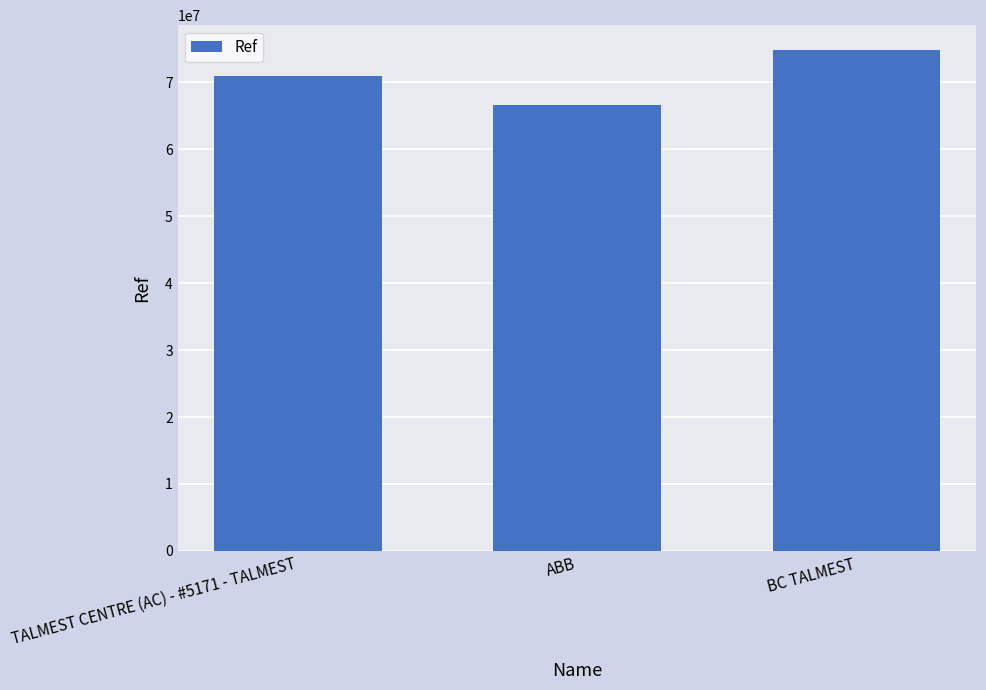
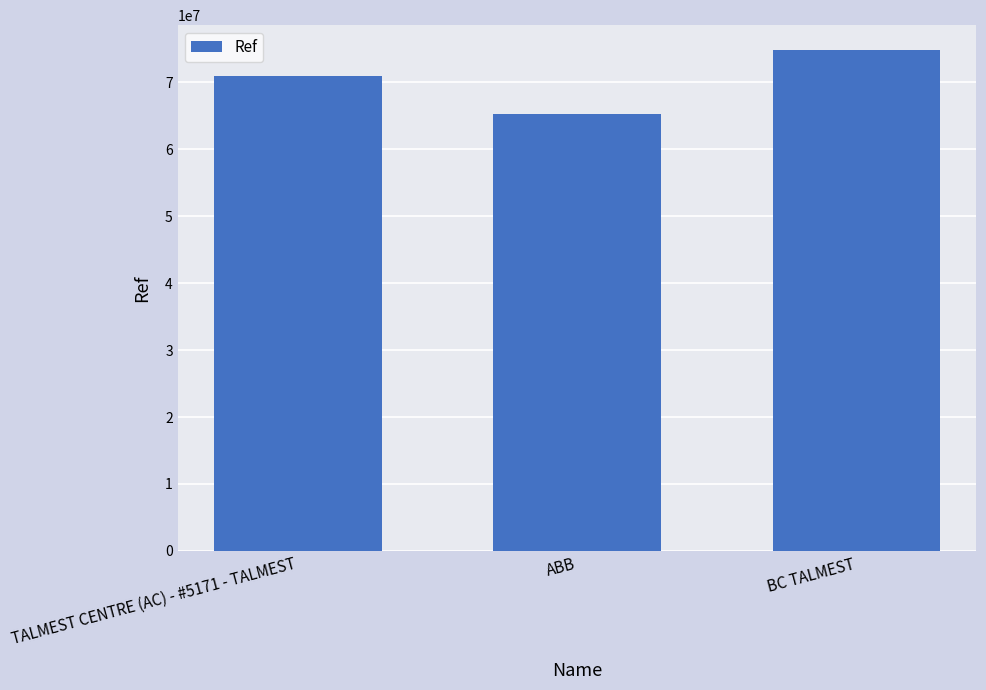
ABB: 67000000 -> 65000000
